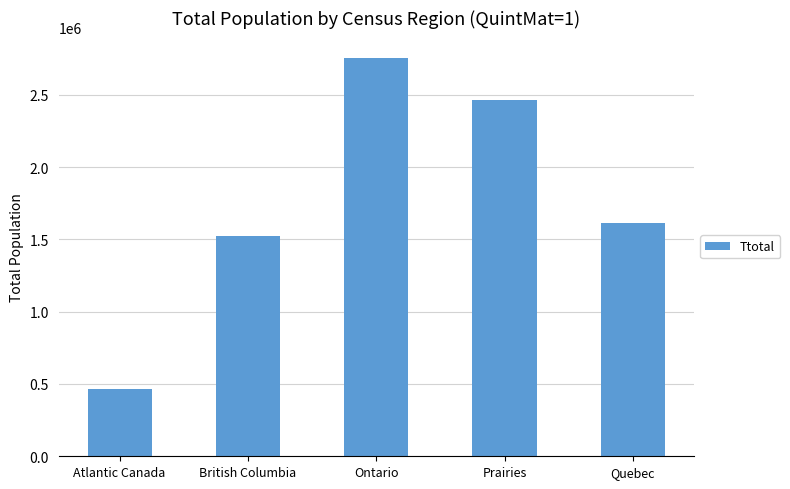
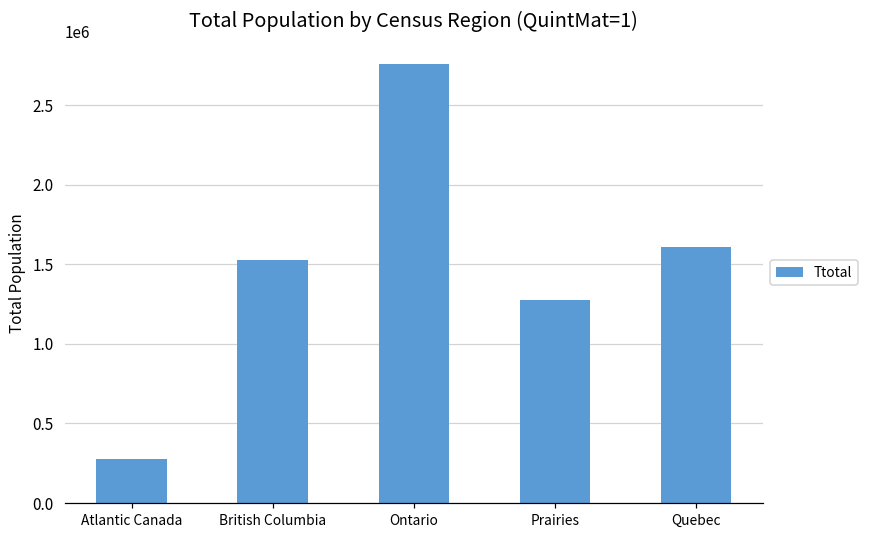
Atlantic Canada: 460000 -> 280000
Prairies: 2460000 -> 1280000
